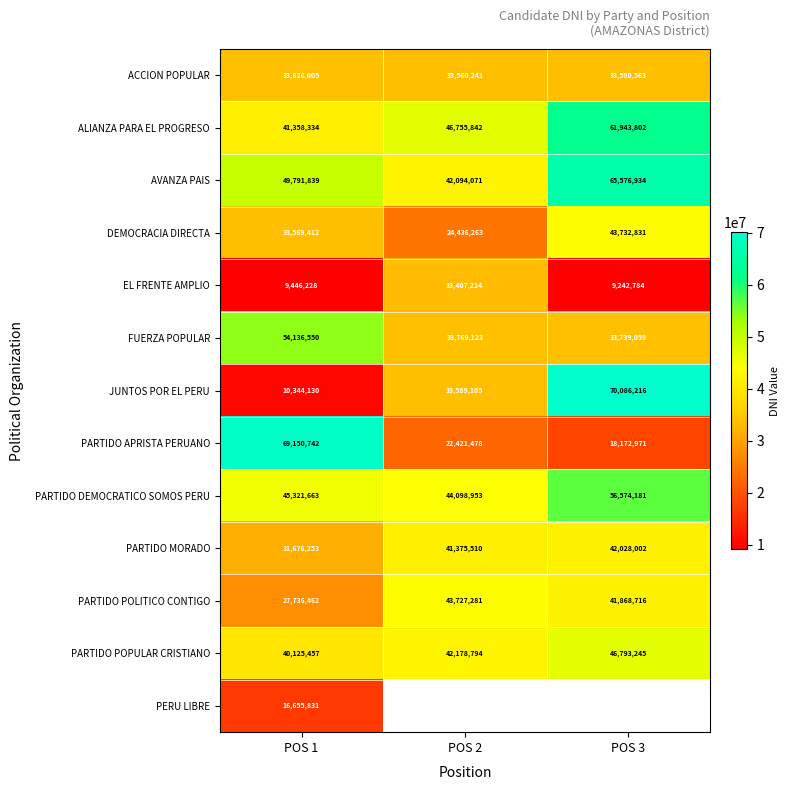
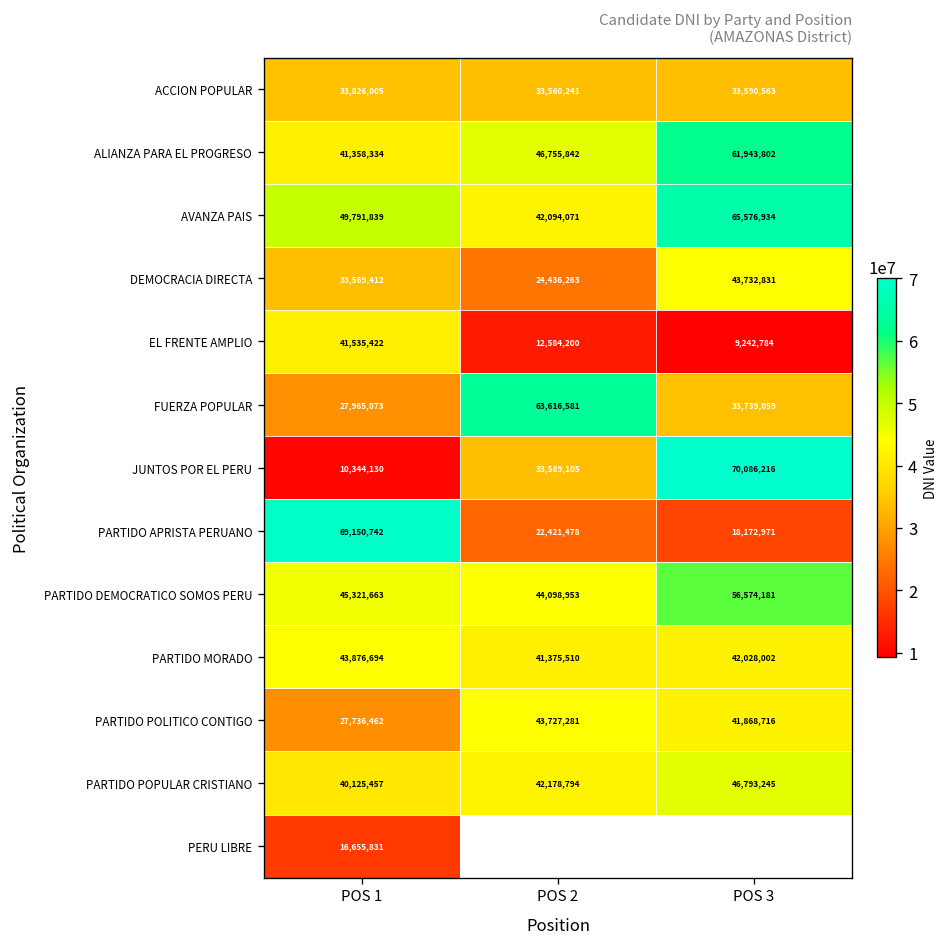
EL FRENTE AMPLIO, POS 1: 9,446,228 -> 41,535,422
EL FRENTE AMPLIO, POS 2: 33,407,224 -> 12,584,200
FUERZA POPULAR, POS 1: 54,136,550 -> 27,965,073
FUERZA POPULAR, POS 2: 33,769,123 -> 63,616,581
PARTIDO MORADO, POS 1: 31,676,253 -> 43,876,694
